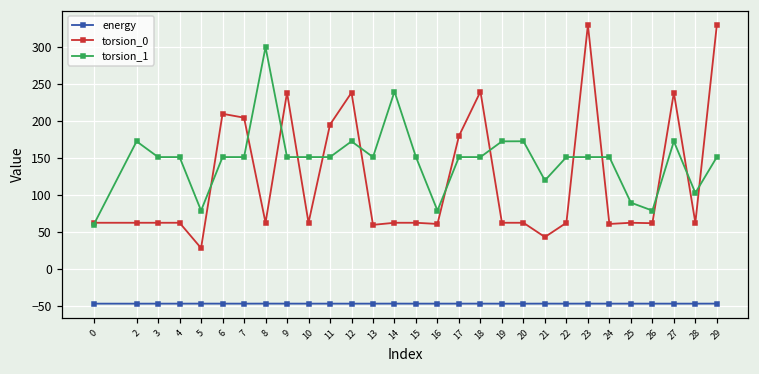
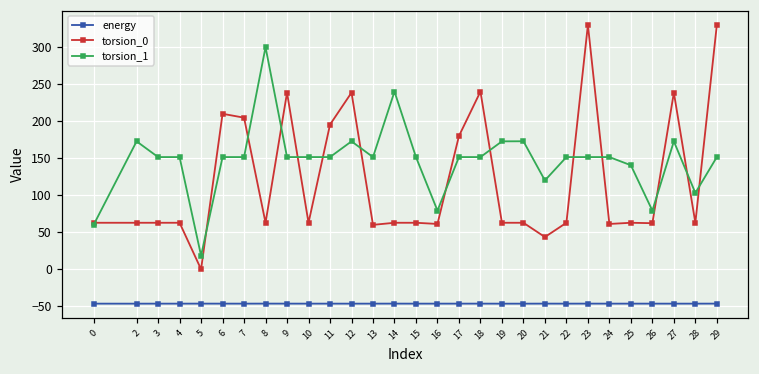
torsion_0, 5: 30 -> 0
torsion_1, 5: 80 -> 20
torsion_1, 25: 90 -> 140
